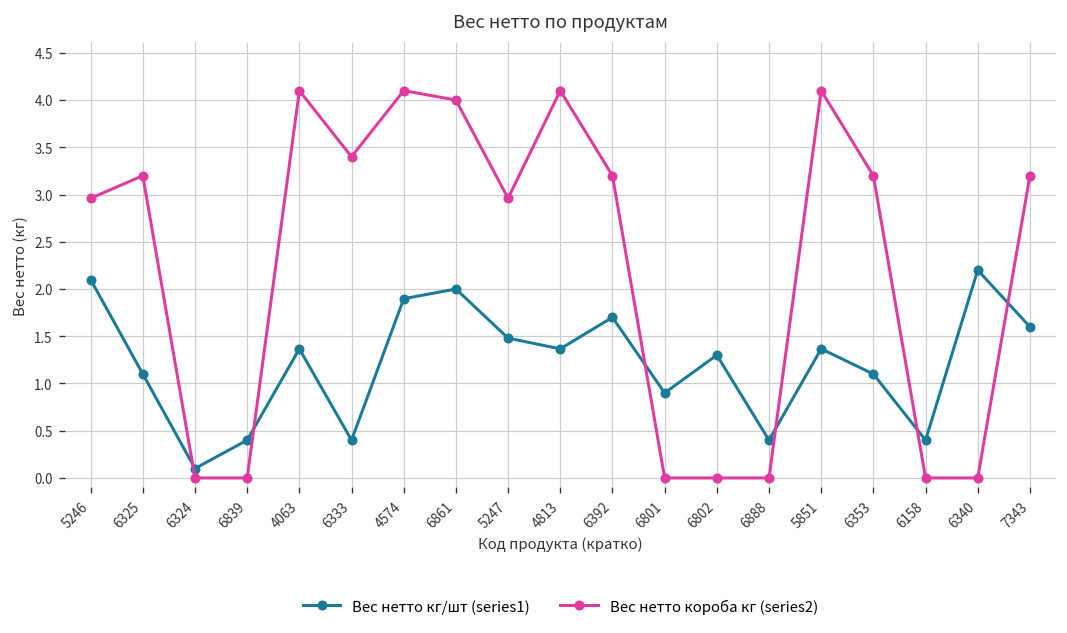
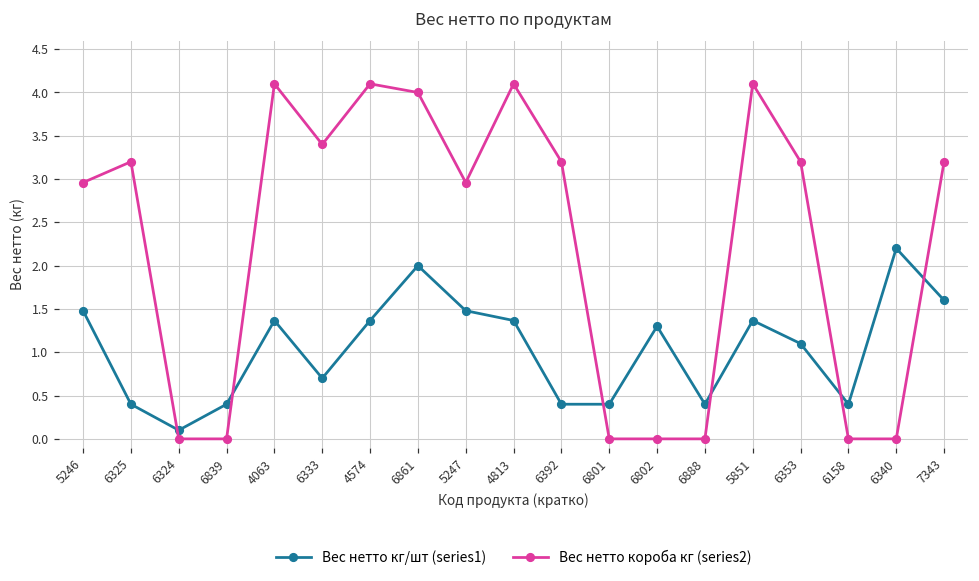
Вес нетто кг/шт (series1), 5246: 2.1 -> 1.5
Вес нетто кг/шт (series1), 6325: 1.1 -> 0.4
Вес нетто кг/шт (series1), 6333: 0.4 -> 0.7
Вес нетто кг/шт (series1), 4574: 1.9 -> 1.4
Вес нетто кг/шт (series1), 6392: 1.7 -> 0.4
Вес нетто кг/шт (series1), 6801: 0.9 -> 0.4
